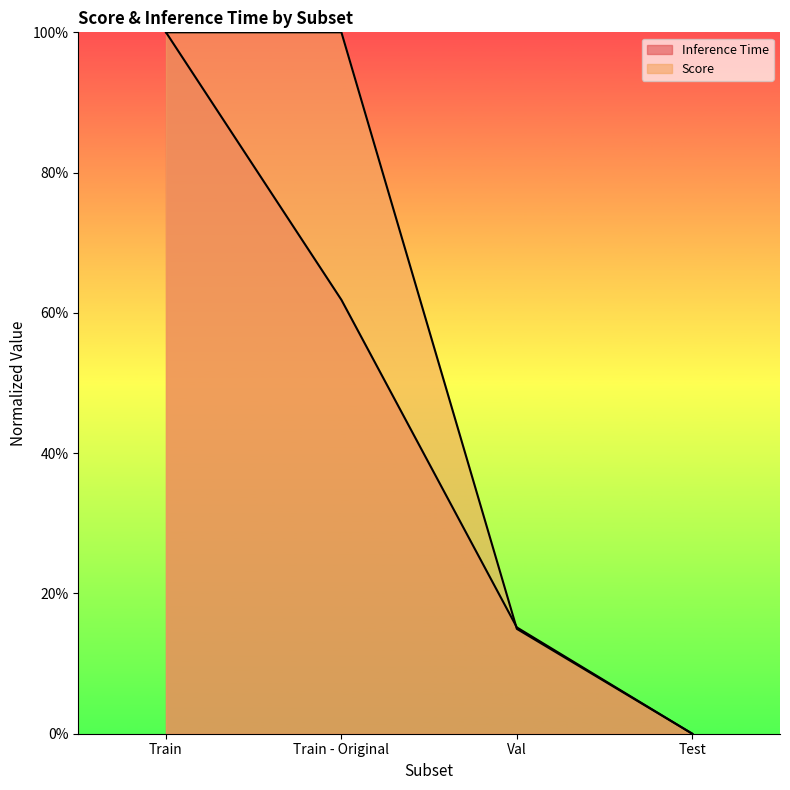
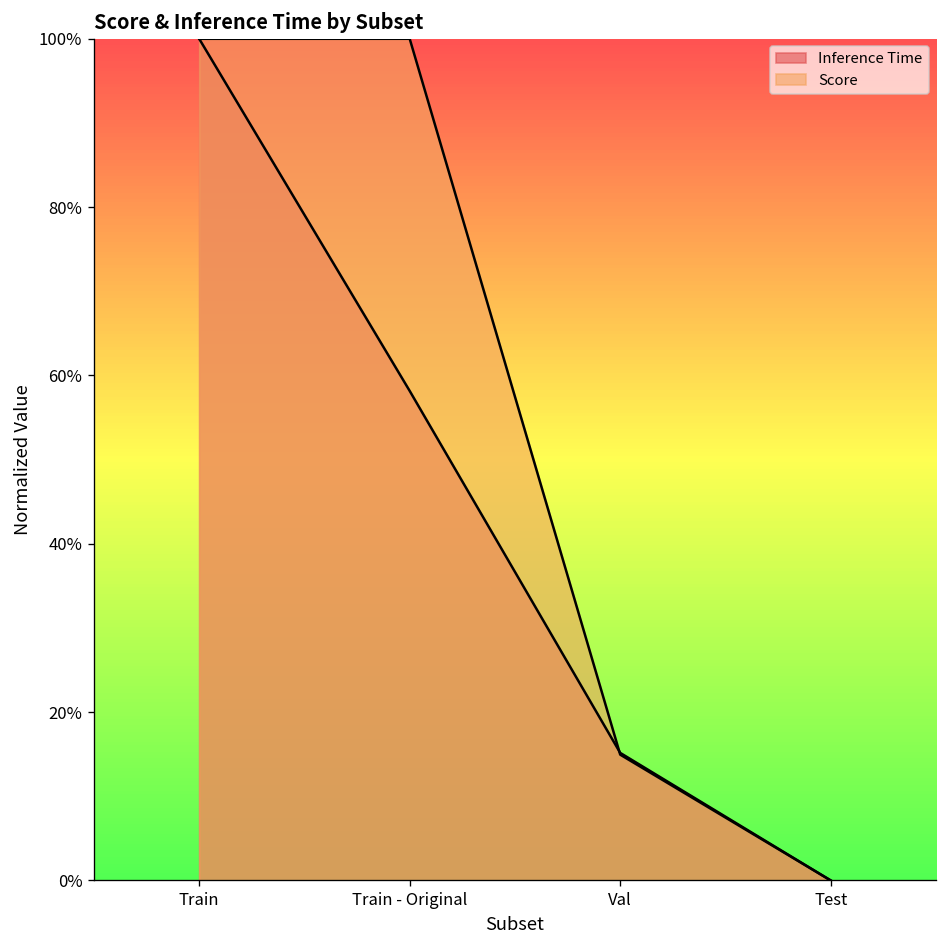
Inference Time, Train - Original: 62% -> 58%
